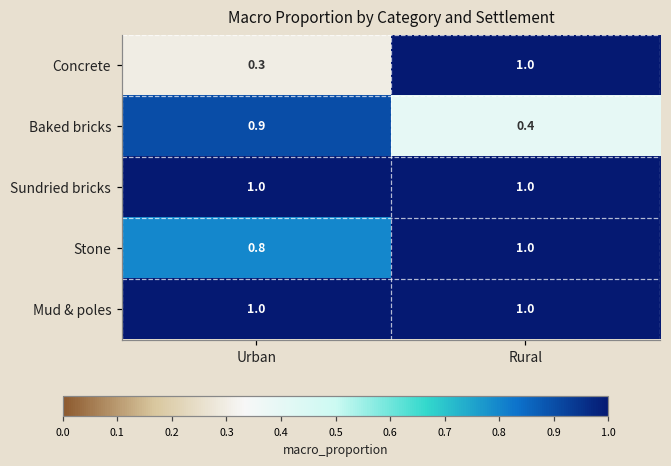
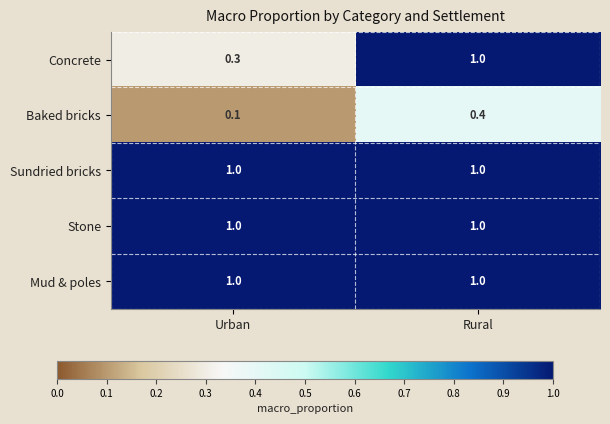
Baked bricks, Urban: 0.9 -> 0.1
Stone, Urban: 0.8 -> 1.0
